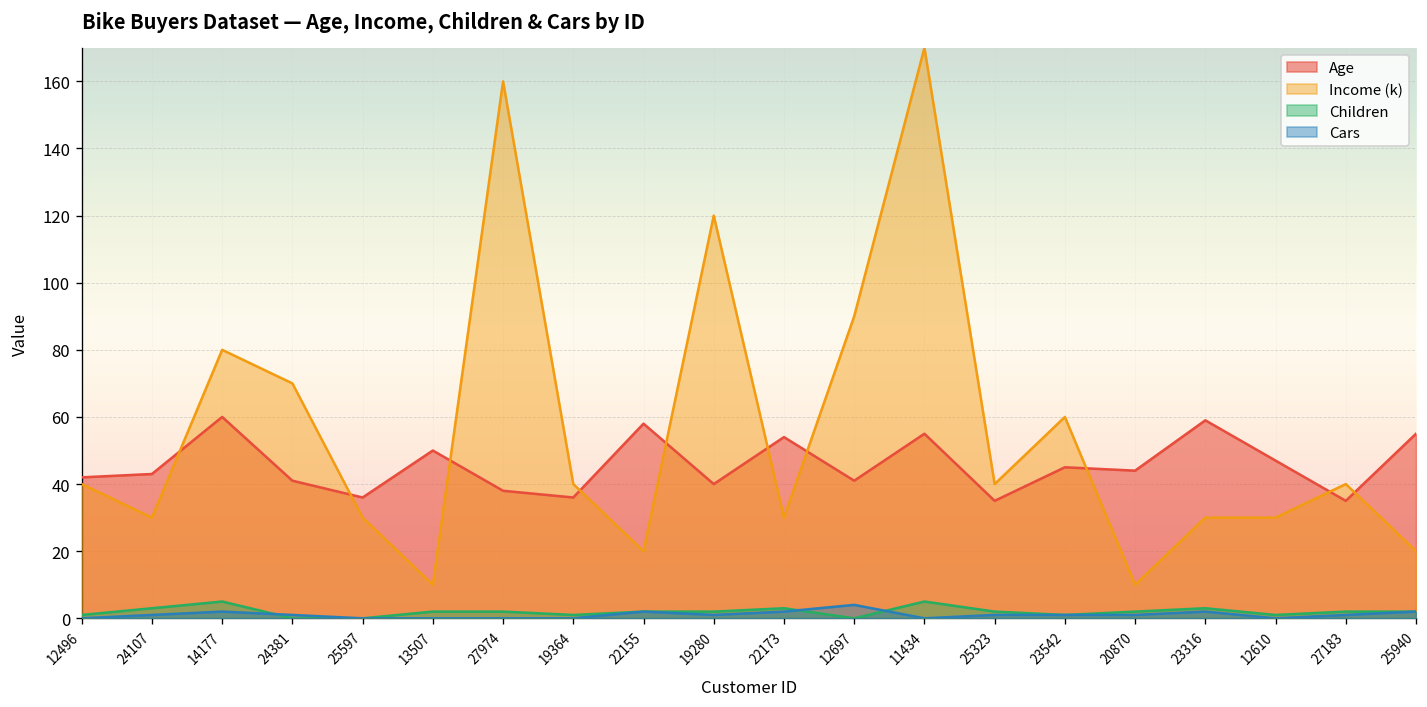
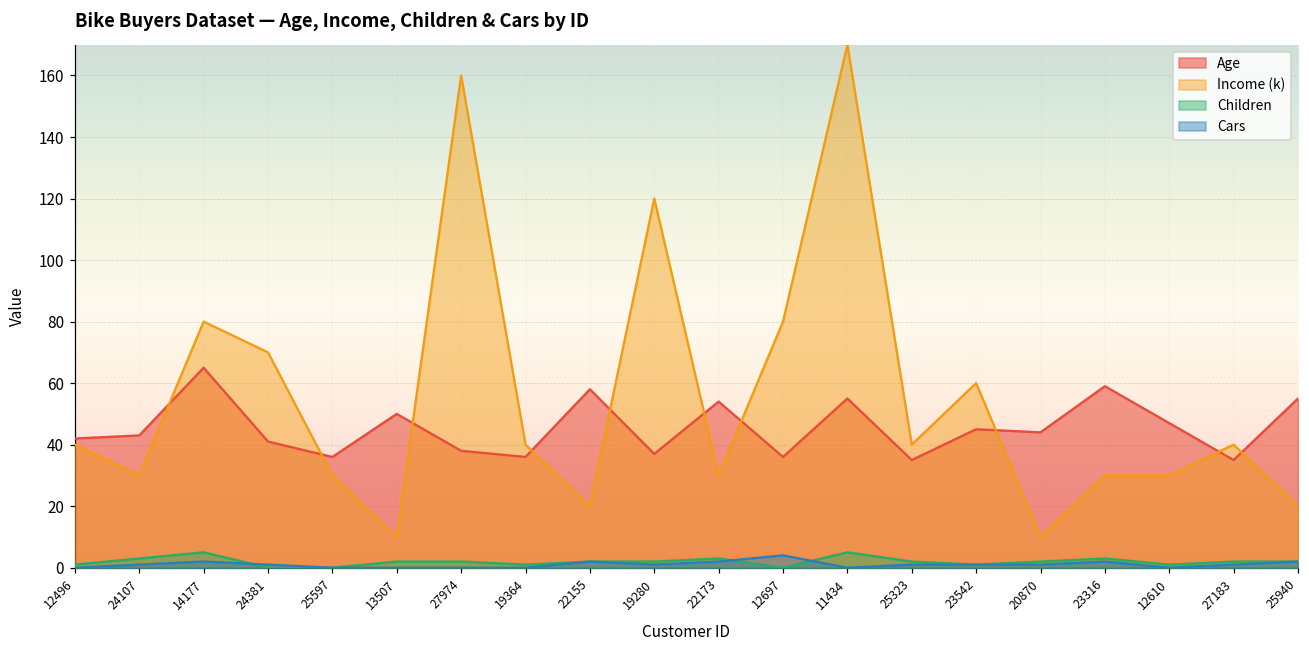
Age, 14177: 60 -> 65
Age, 19280: 40 -> 37
Age, 12697: 41 -> 36
Income (k), 12697: 90 -> 80
